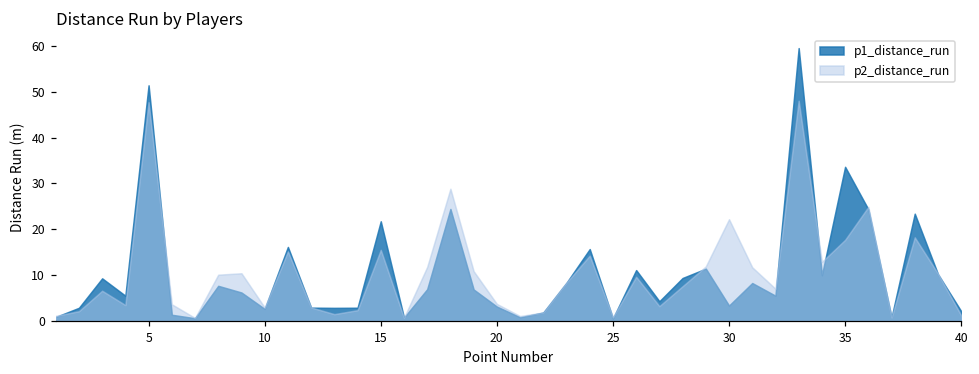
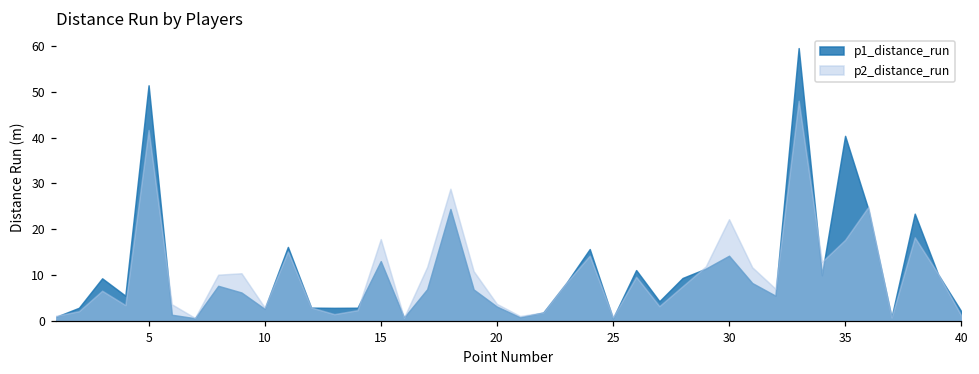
p2_distance_run, 5: 48 -> 42
p1_distance_run, 15: 22 -> 13
p2_distance_run, 15: 16 -> 18
p1_distance_run, 30: 3 -> 14
p1_distance_run, 35: 34 -> 40
